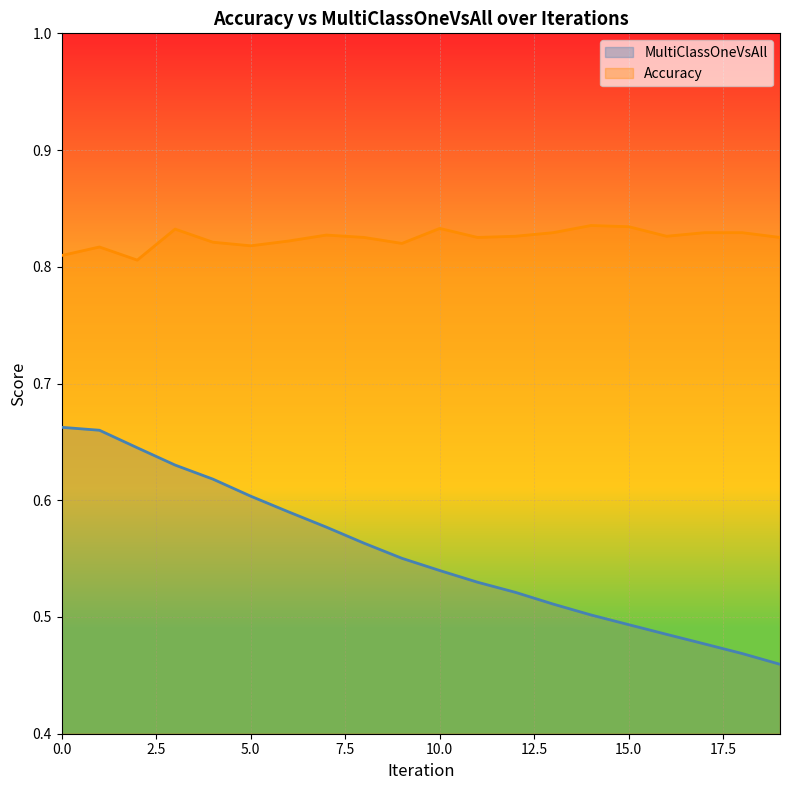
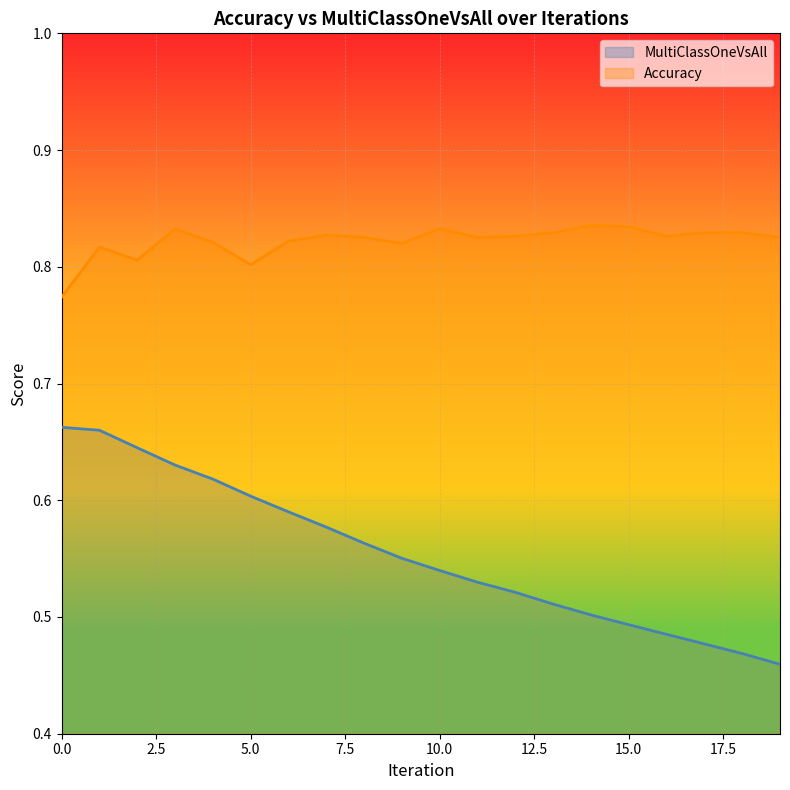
Accuracy, 0.0: 0.810 -> 0.774
Accuracy, 5.0: 0.818 -> 0.802
